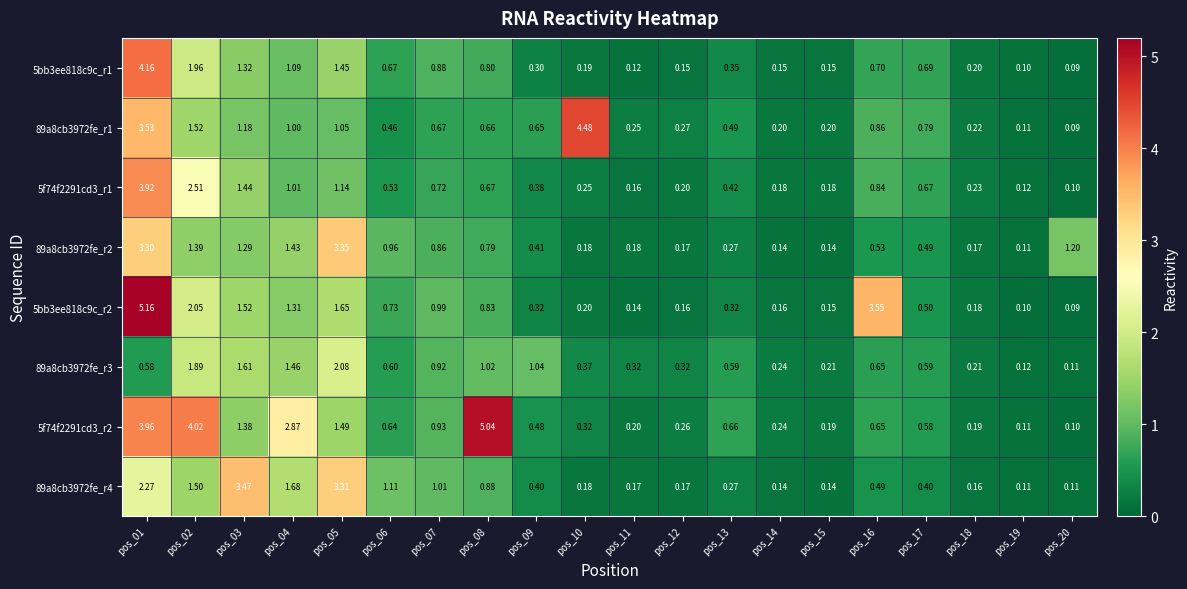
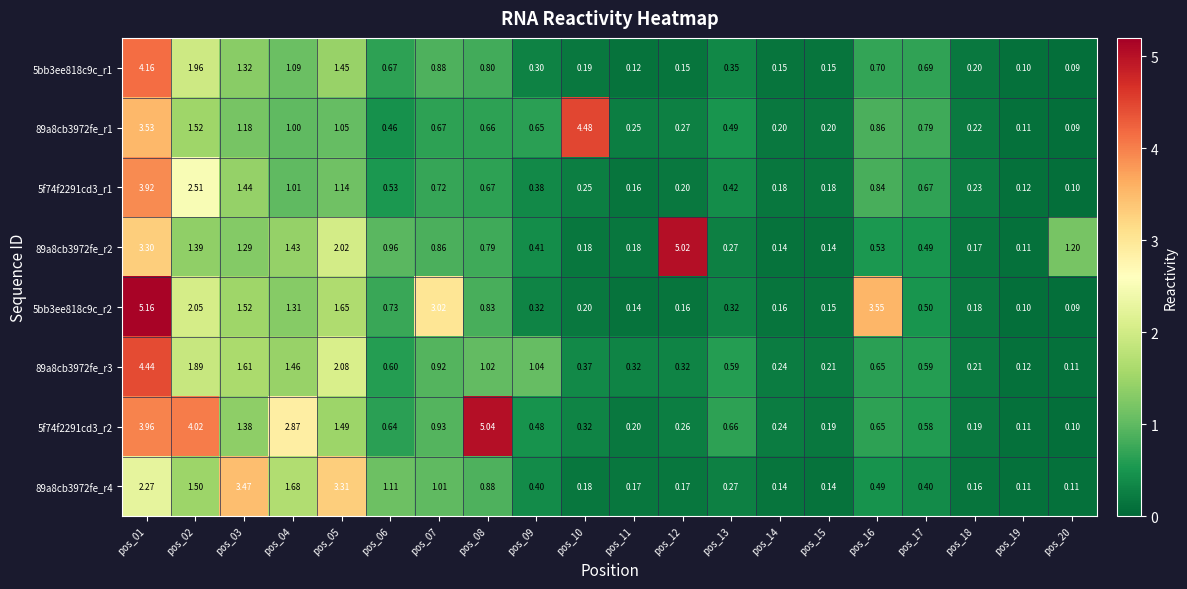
89a8cb3972fe_r2, pos_05: 3.35 -> 2.02
89a8cb3972fe_r2, pos_12: 0.17 -> 5.02
5bb3ee818c9c_r2, pos_07: 0.99 -> 3.02
89a8cb3972fe_r3, pos_01: 0.58 -> 4.44
